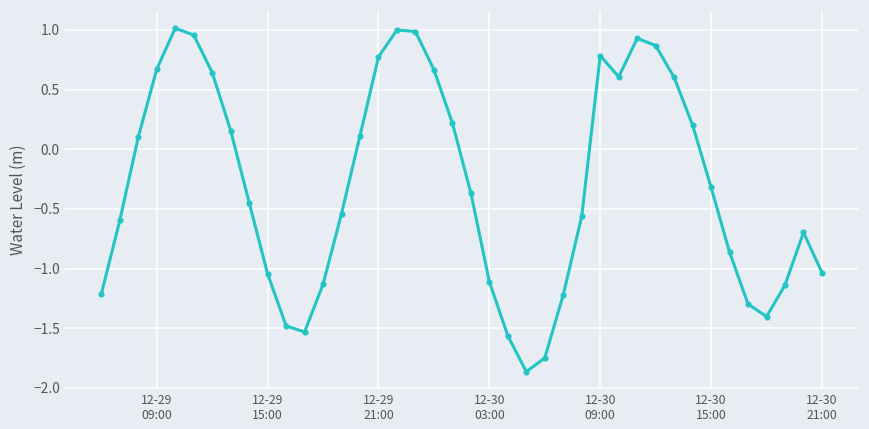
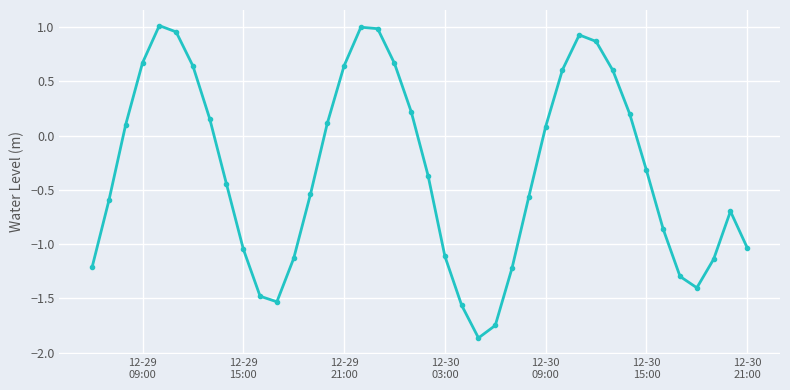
12-29 21:00: 0.77 -> 0.64
12-30 09:00: 0.78 -> 0.08
